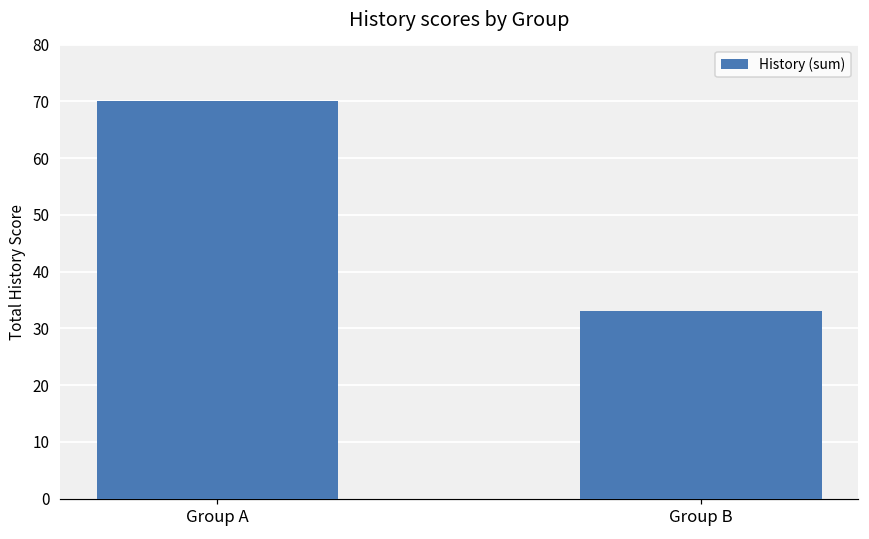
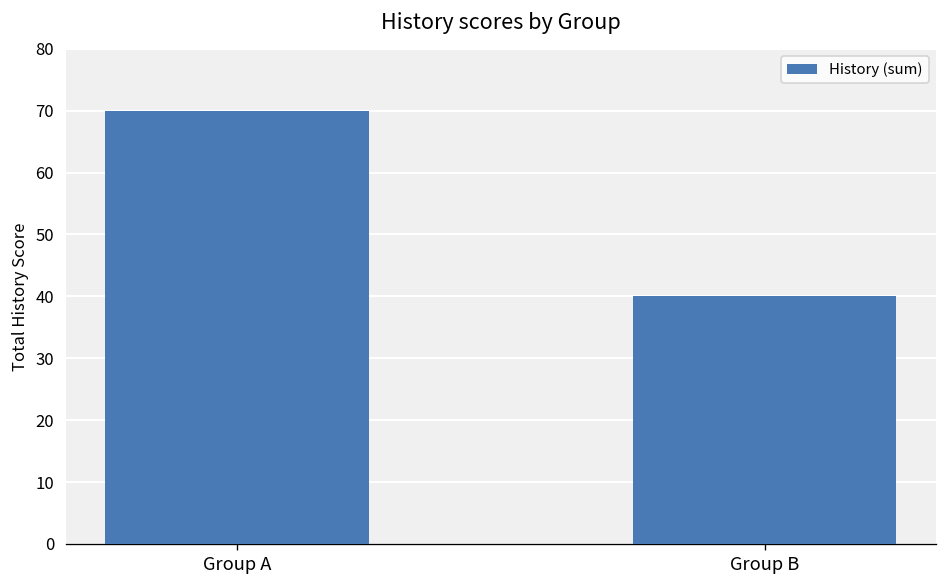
Group B: 33 -> 40
